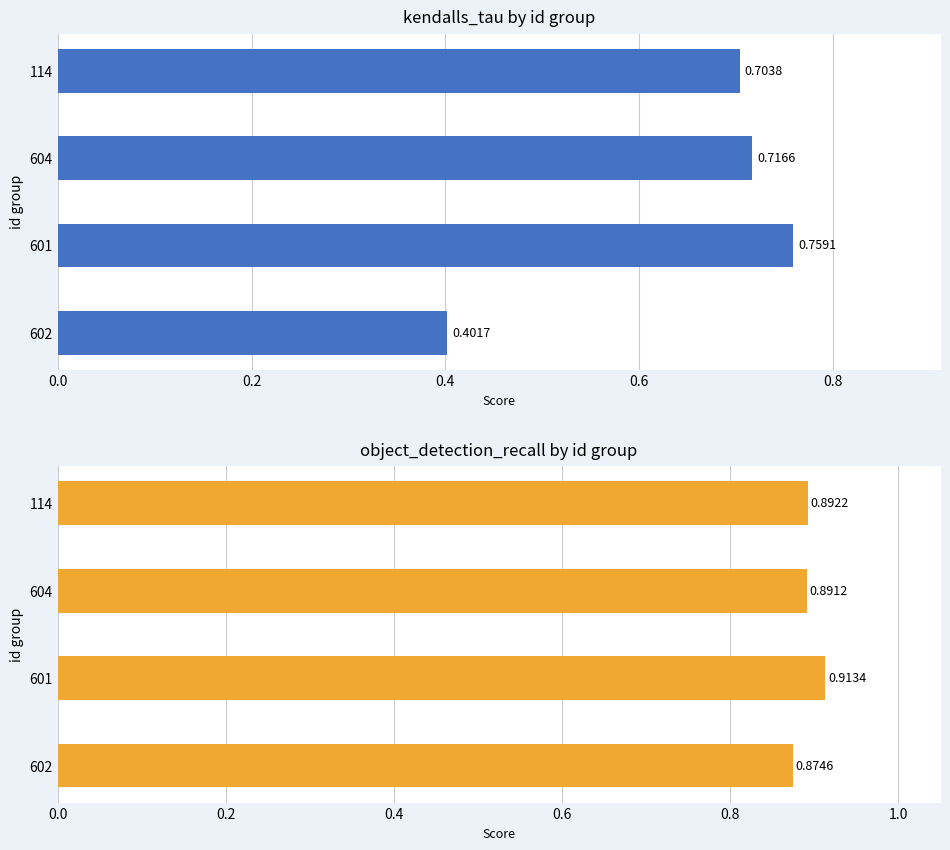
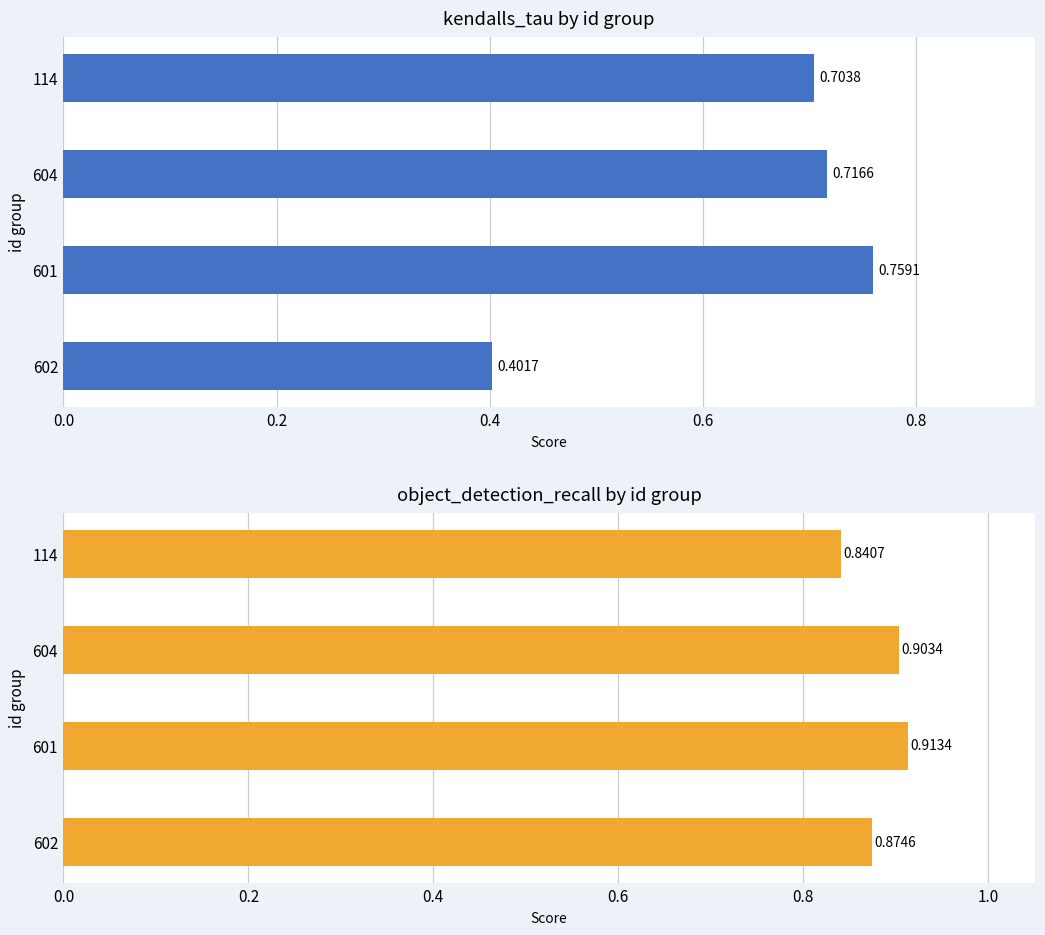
object_detection_recall by id group, 114: 0.8922 -> 0.8407
object_detection_recall by id group, 604: 0.8912 -> 0.9034
